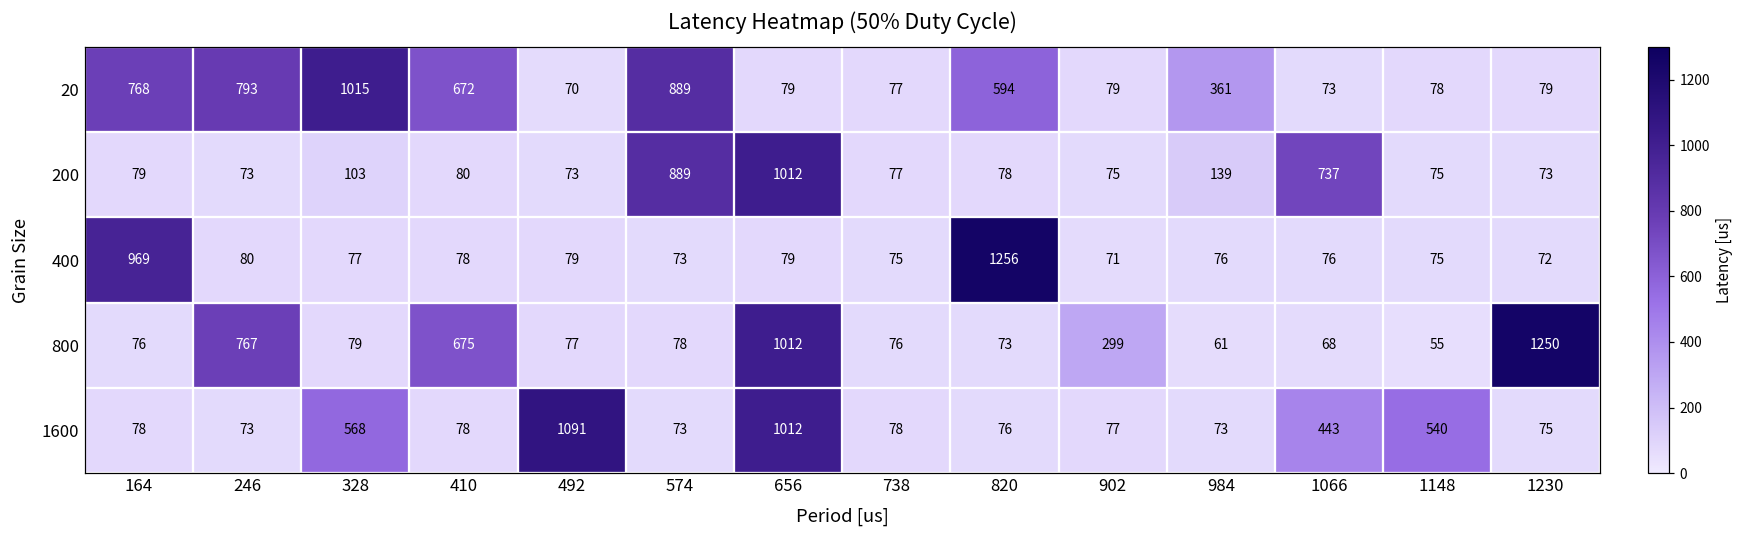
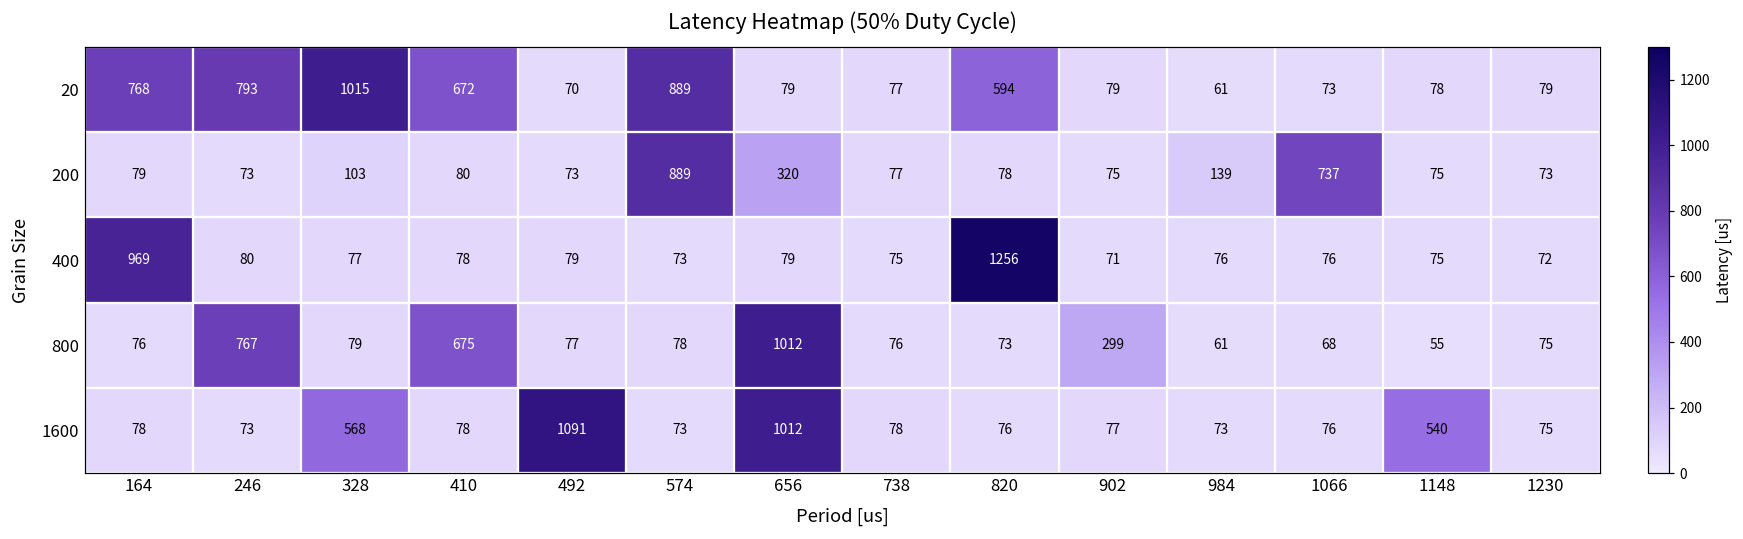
20, 984: 361 -> 61
200, 656: 1012 -> 320
800, 1230: 1250 -> 75
1600, 1066: 443 -> 76
